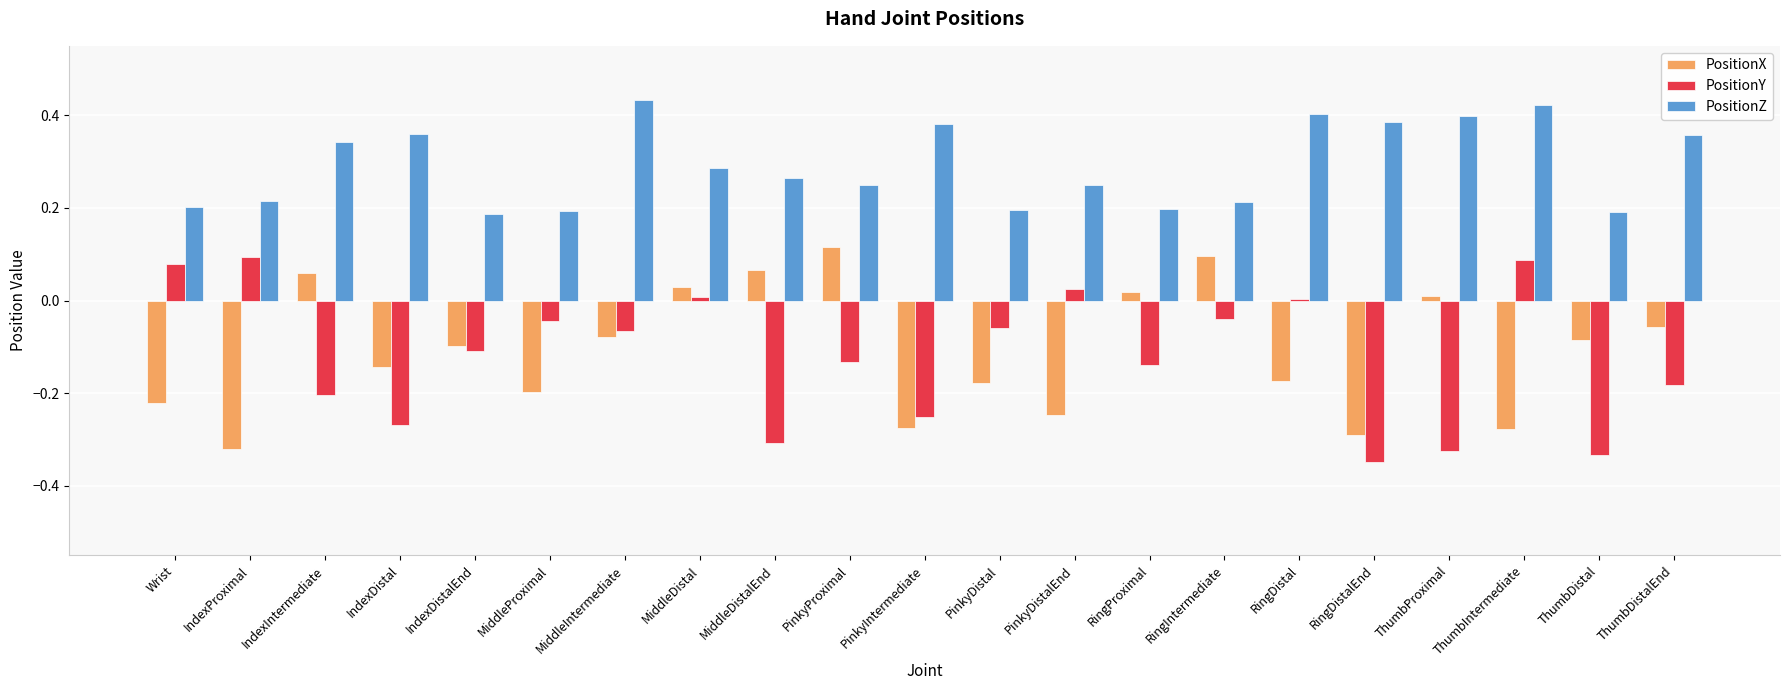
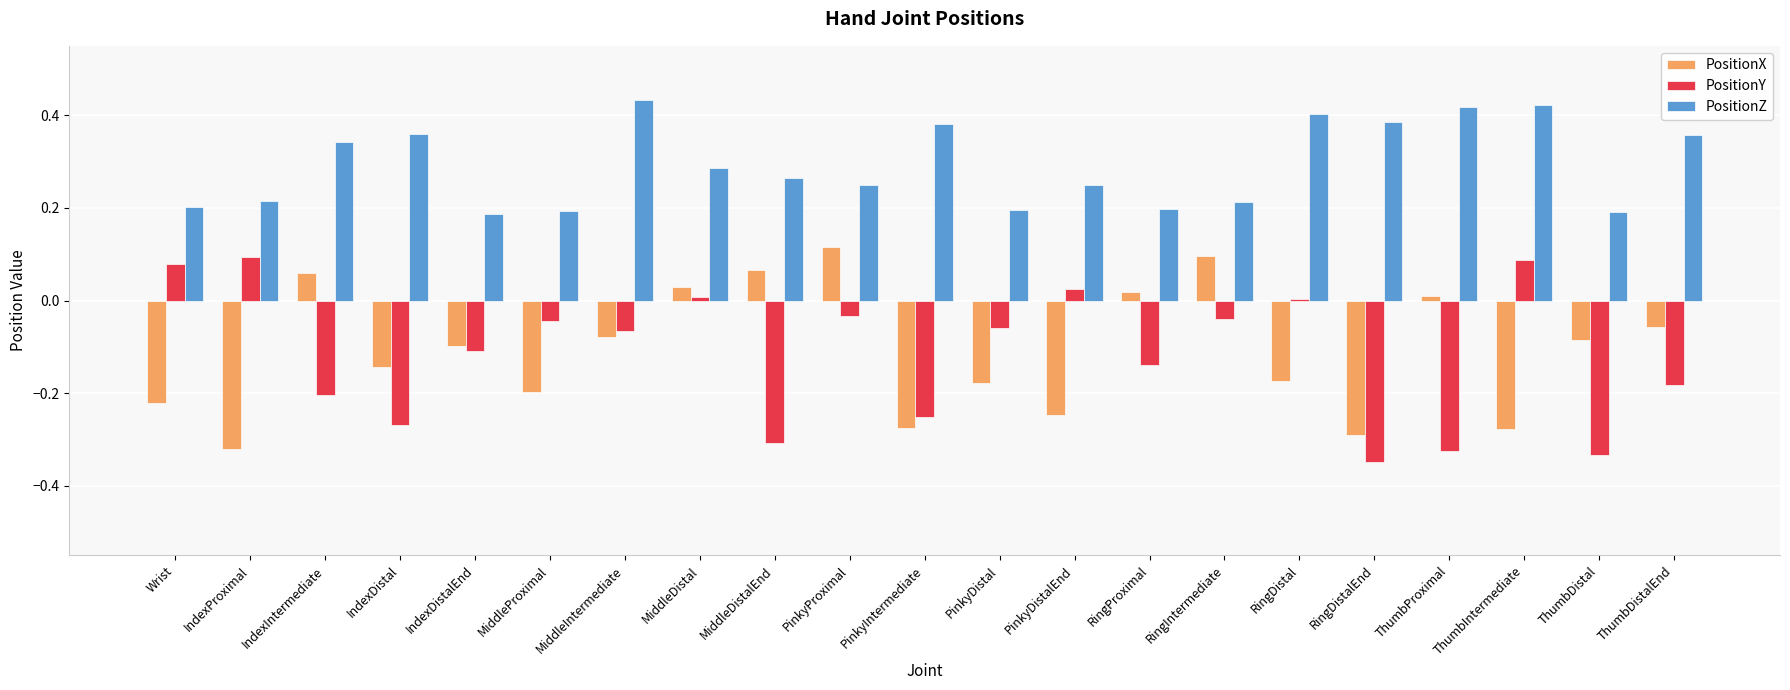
PositionY, PinkyProximal: -0.13 -> -0.03
PositionZ, ThumbProximal: 0.40 -> 0.42
